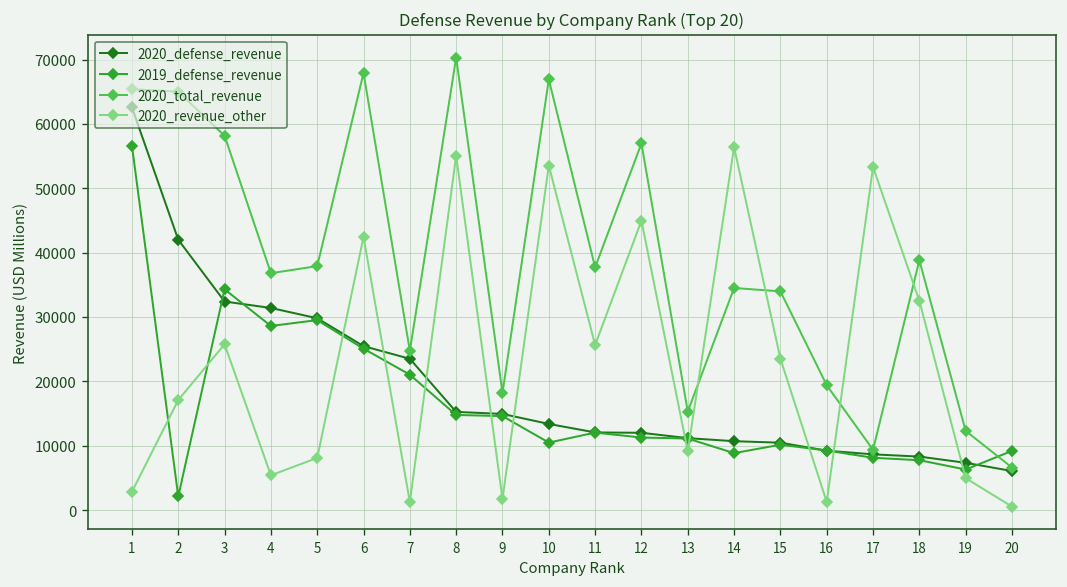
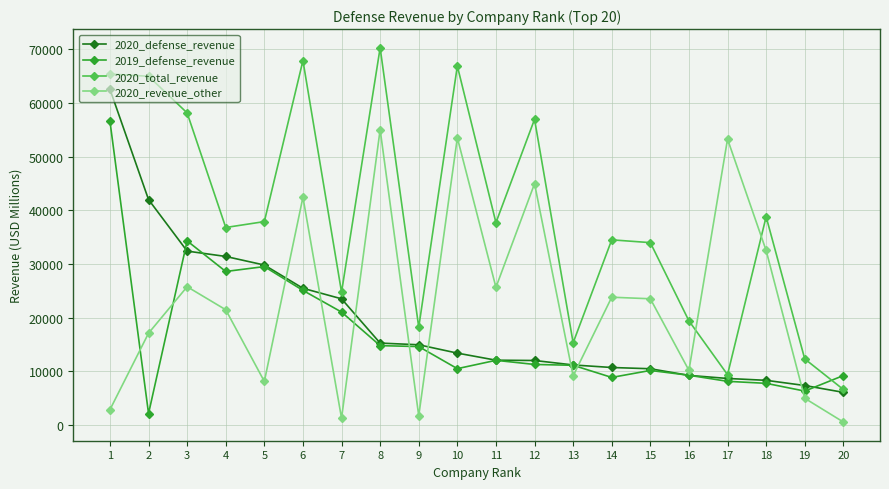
2020_revenue_other, 4: 5000 -> 21000
2020_revenue_other, 14: 56000 -> 24000
2020_revenue_other, 16: 1000 -> 10000
